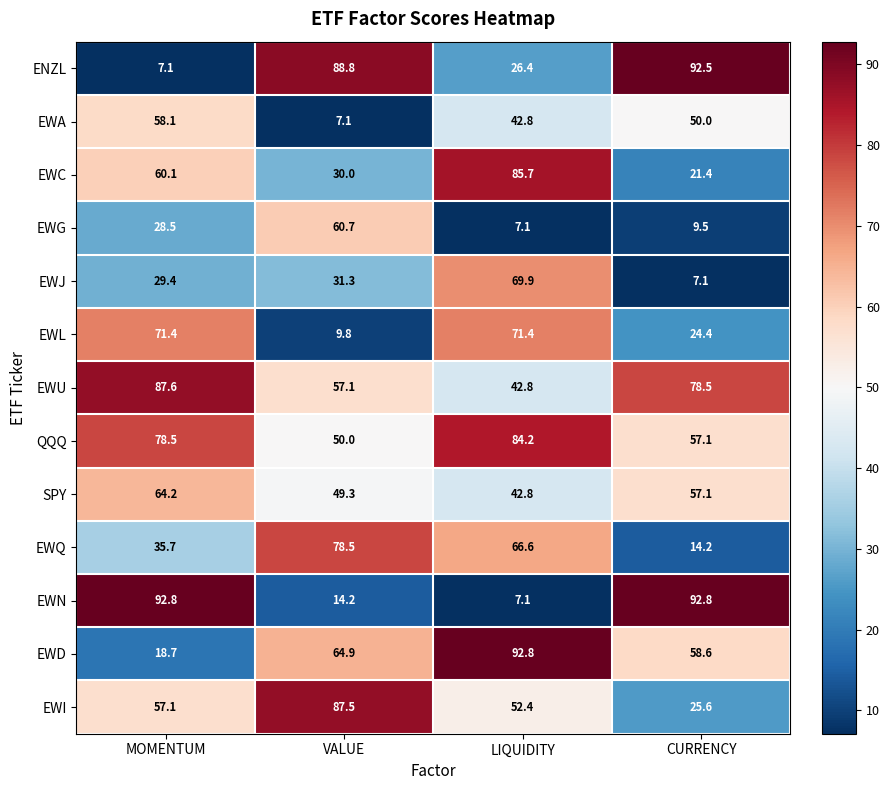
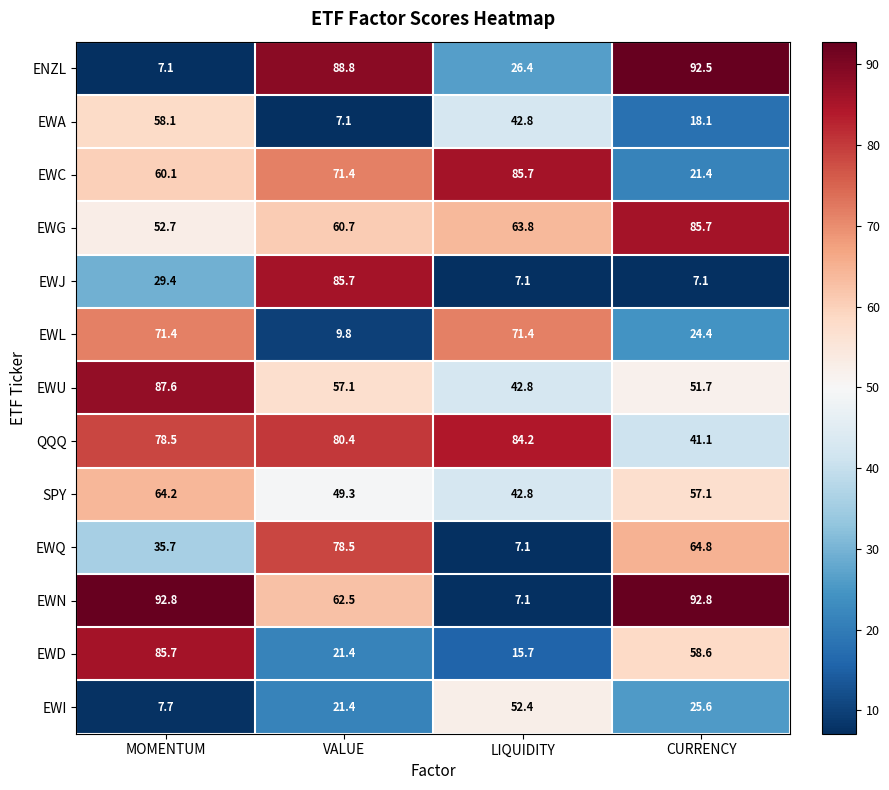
EWA, CURRENCY: 50.0 -> 18.1
EWC, VALUE: 30.0 -> 71.4
EWG, MOMENTUM: 28.5 -> 52.7
EWG, LIQUIDITY: 7.1 -> 63.8
EWG, CURRENCY: 9.5 -> 85.7
EWJ, VALUE: 31.3 -> 85.7
EWJ, LIQUIDITY: 69.9 -> 7.1
EWU, CURRENCY: 78.5 -> 51.7
QQQ, VALUE: 50.0 -> 80.4
QQQ, CURRENCY: 57.1 -> 41.1
EWQ, LIQUIDITY: 66.6 -> 7.1
EWQ, CURRENCY: 14.2 -> 64.8
EWN, VALUE: 14.2 -> 62.5
EWD, MOMENTUM: 18.7 -> 85.7
EWD, VALUE: 64.9 -> 21.4
EWD, LIQUIDITY: 92.8 -> 15.7
EWI, MOMENTUM: 57.1 -> 7.7
EWI, VALUE: 87.5 -> 21.4
